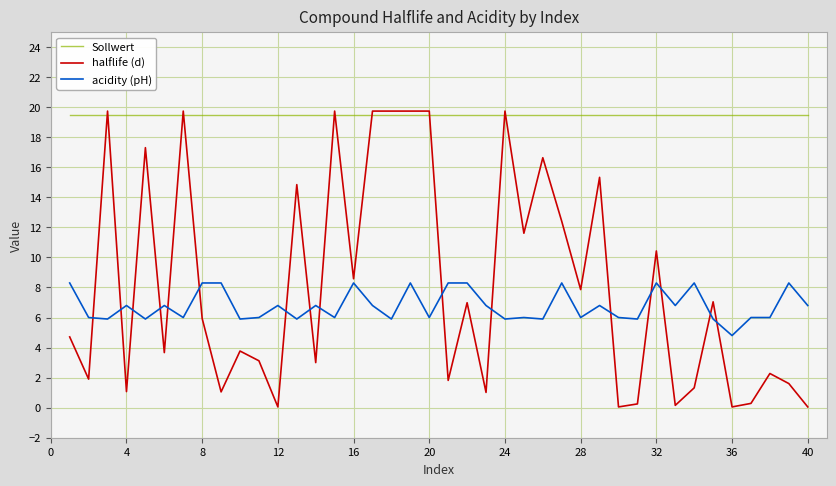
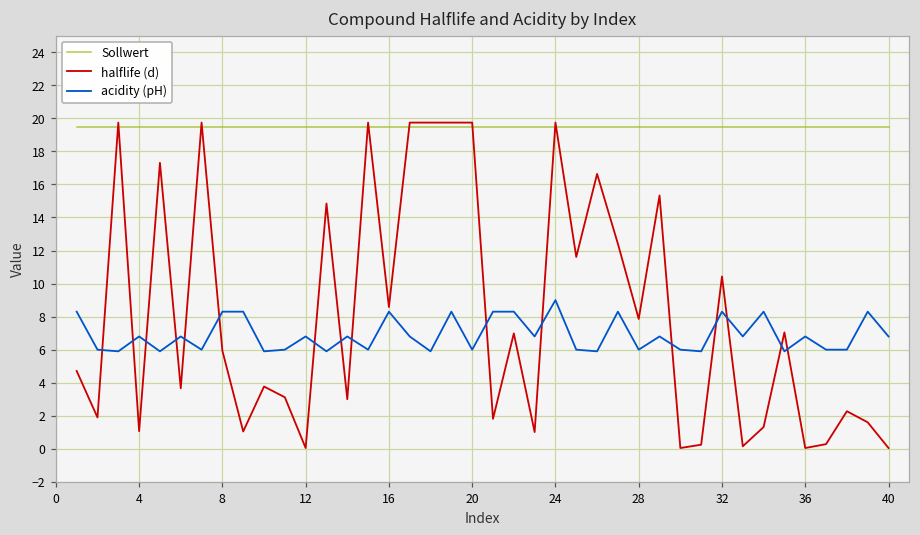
acidity (pH), 24: 5.9 -> 9.0
acidity (pH), 36: 4.8 -> 6.8
